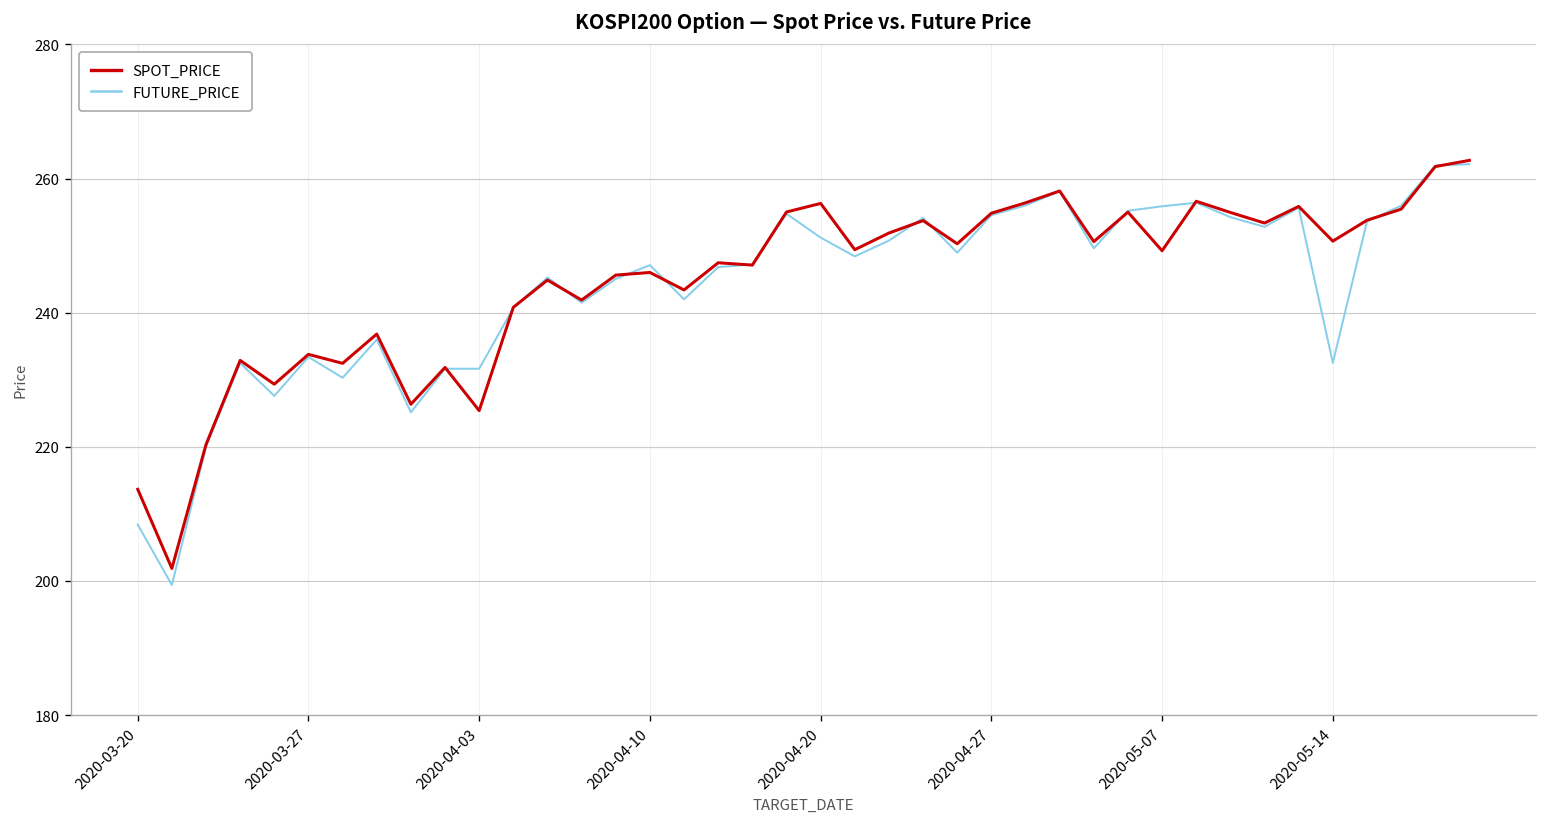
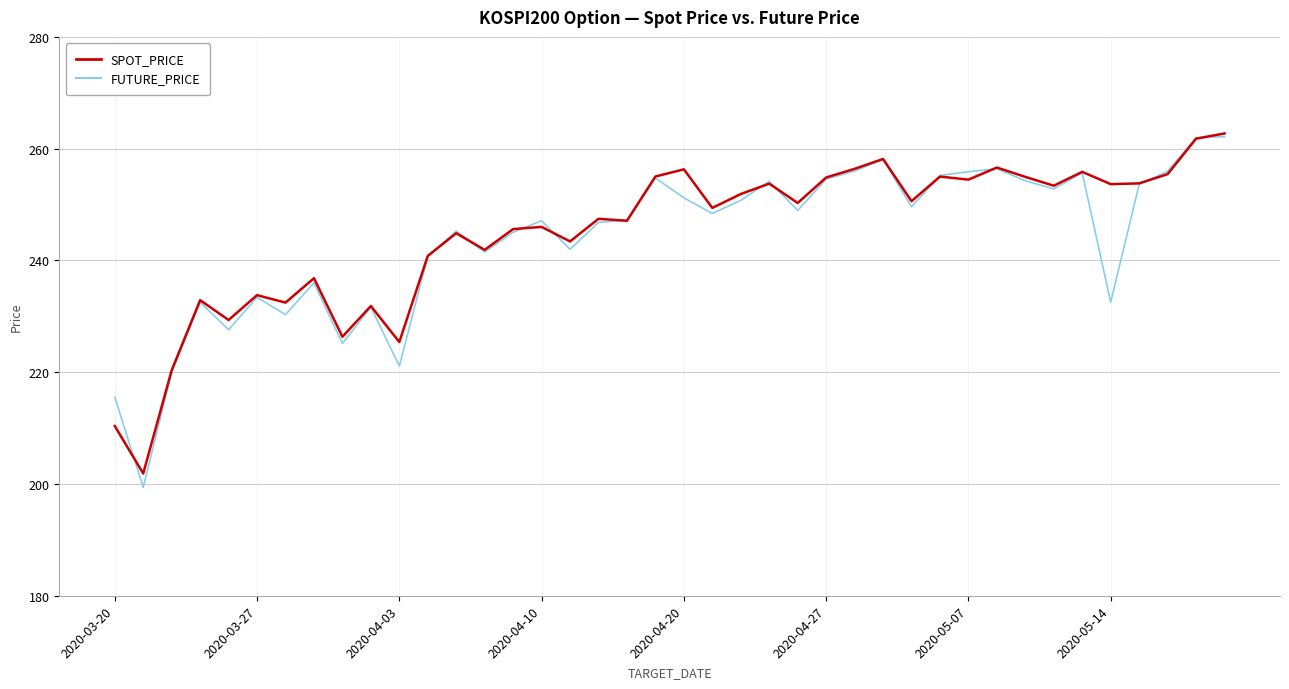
SPOT_PRICE, 2020-03-20: 214 -> 210
FUTURE_PRICE, 2020-03-20: 208 -> 216
FUTURE_PRICE, 2020-04-03: 232 -> 221
SPOT_PRICE, 2020-05-07: 249 -> 254
SPOT_PRICE, 2020-05-14: 251 -> 254
